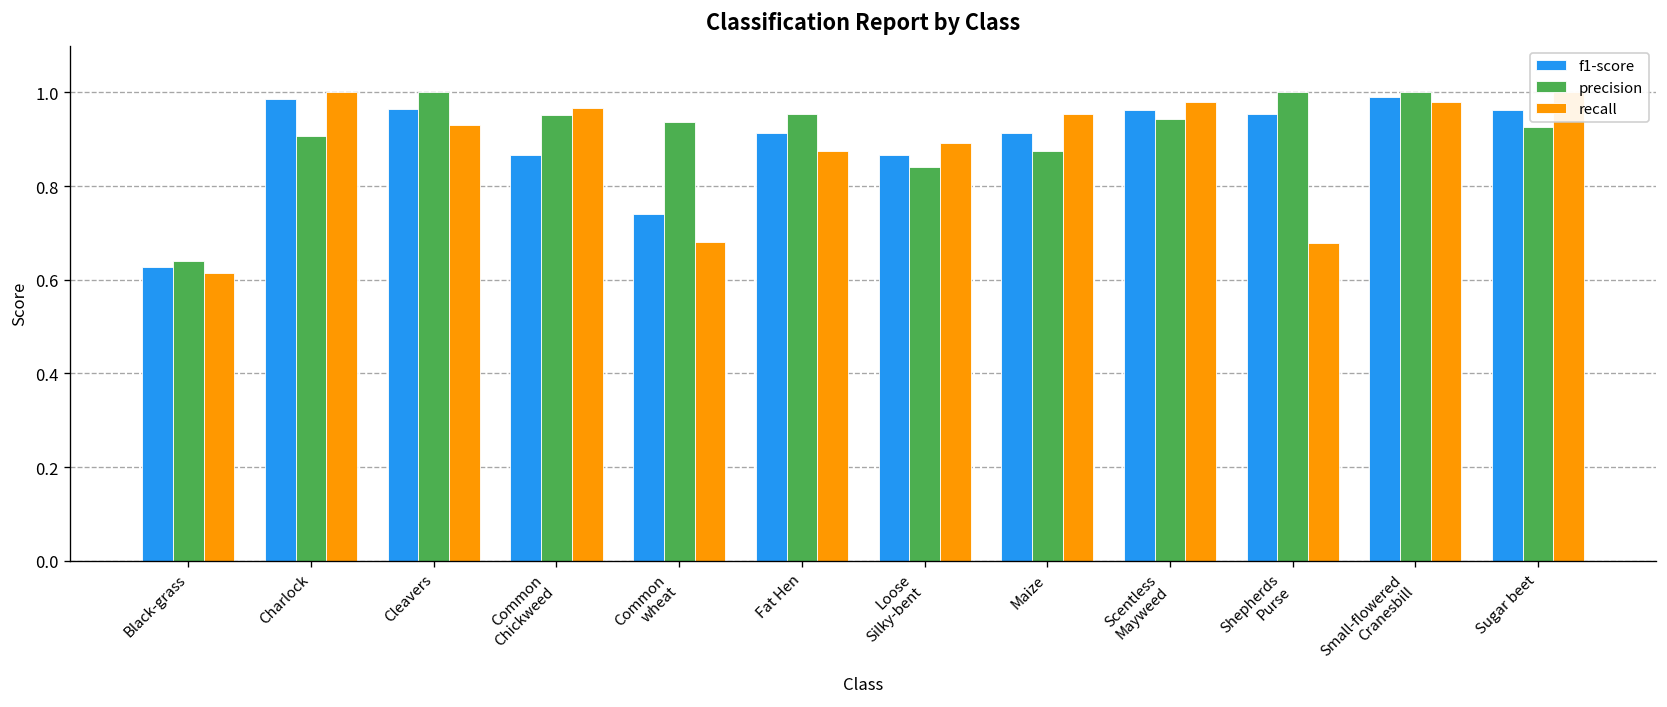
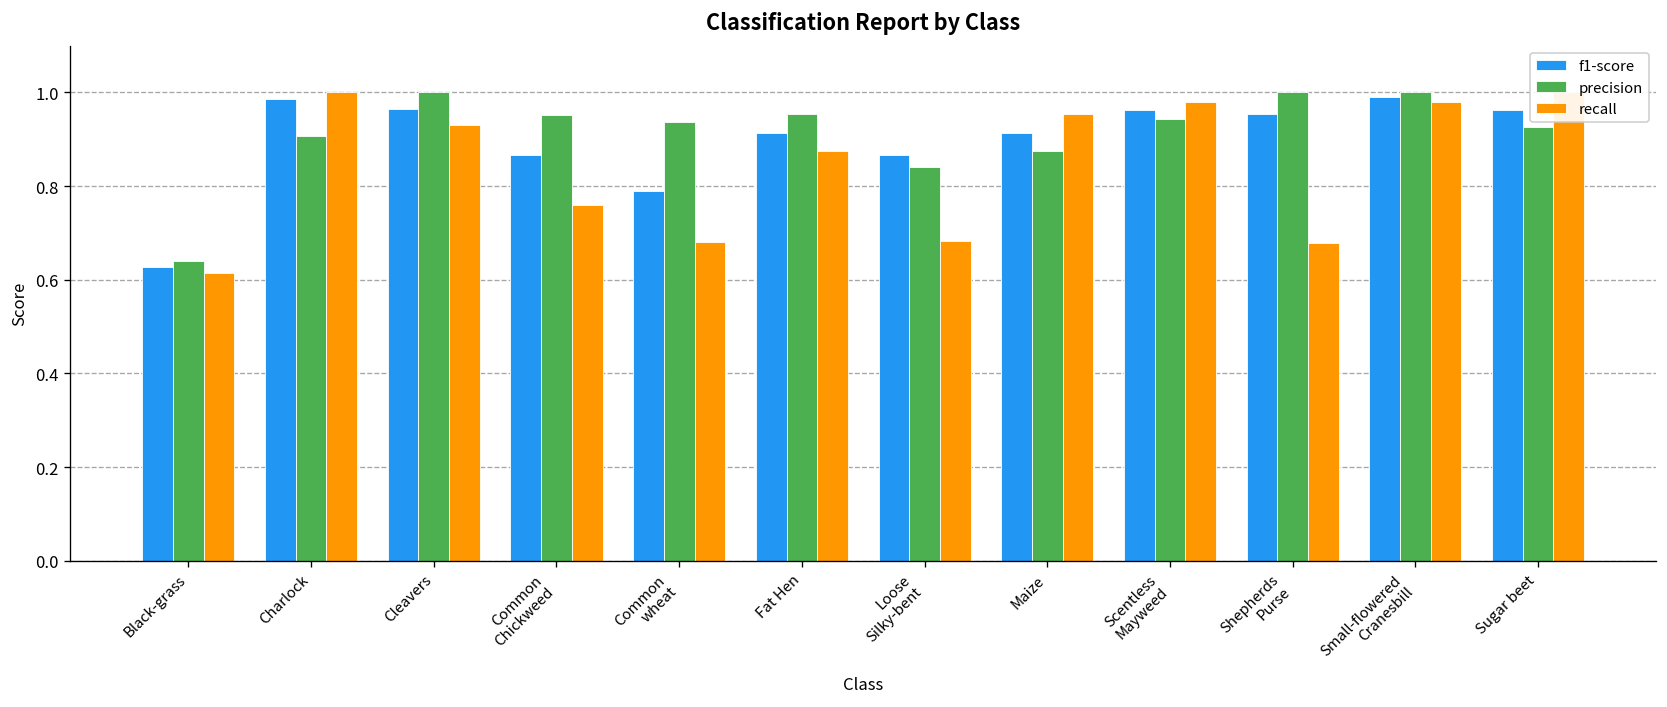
recall, Common Chickweed: 0.97 -> 0.76
f1-score, Common wheat: 0.74 -> 0.79
recall, Loose Silky-bent: 0.89 -> 0.68
